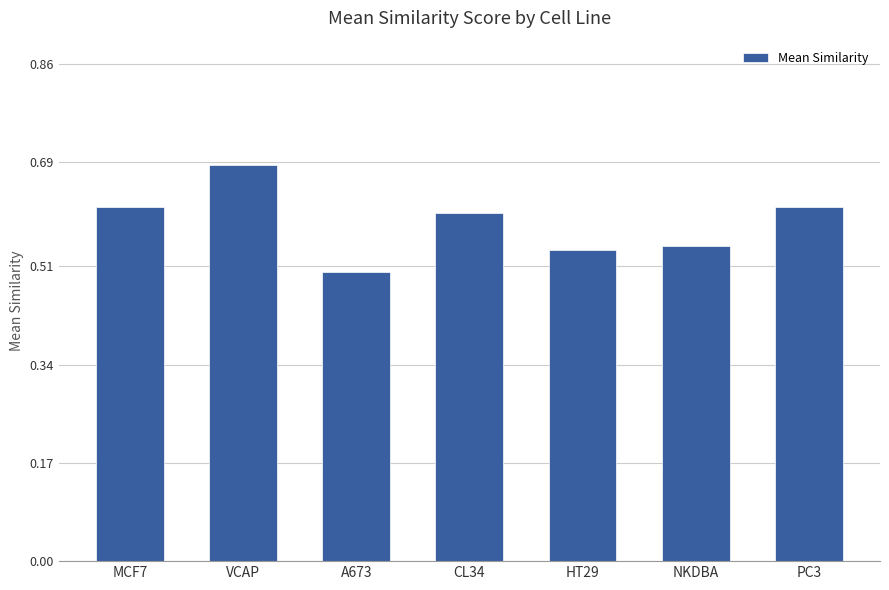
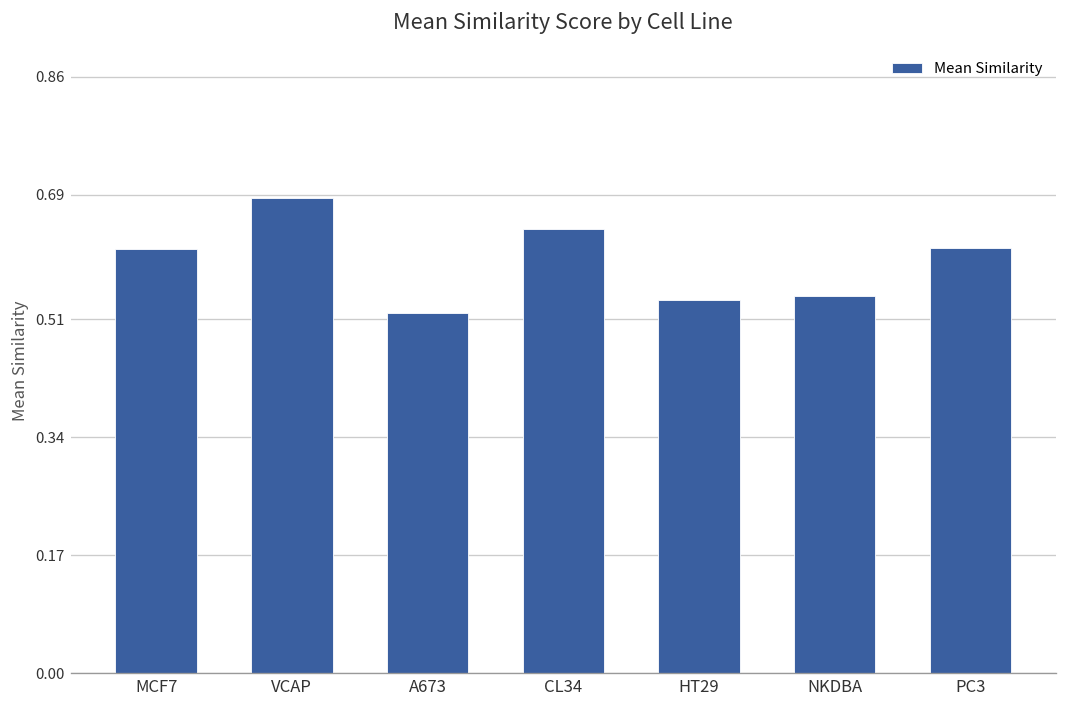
A673: 0.50 -> 0.52
CL34: 0.60 -> 0.64
